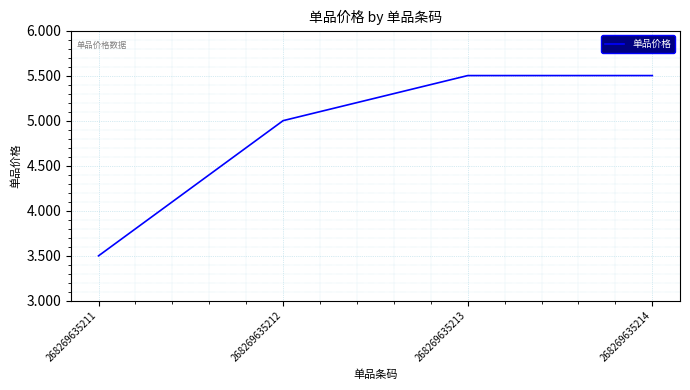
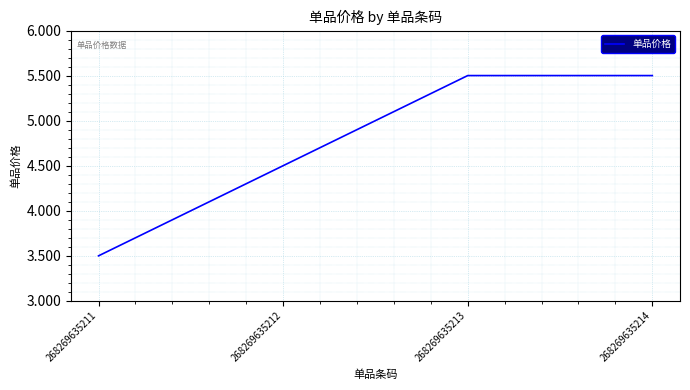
268269635212: 5.0 -> 4.5
